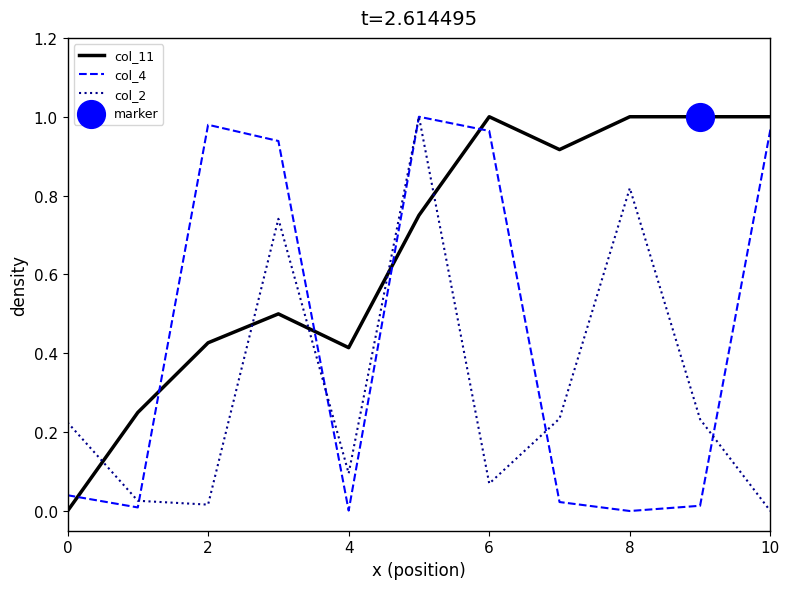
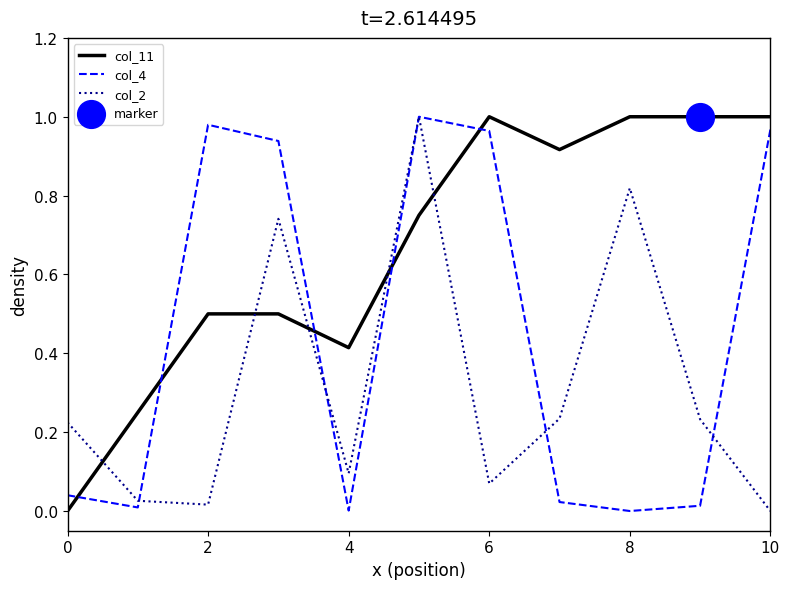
col_11, 2: 0.43 -> 0.50
